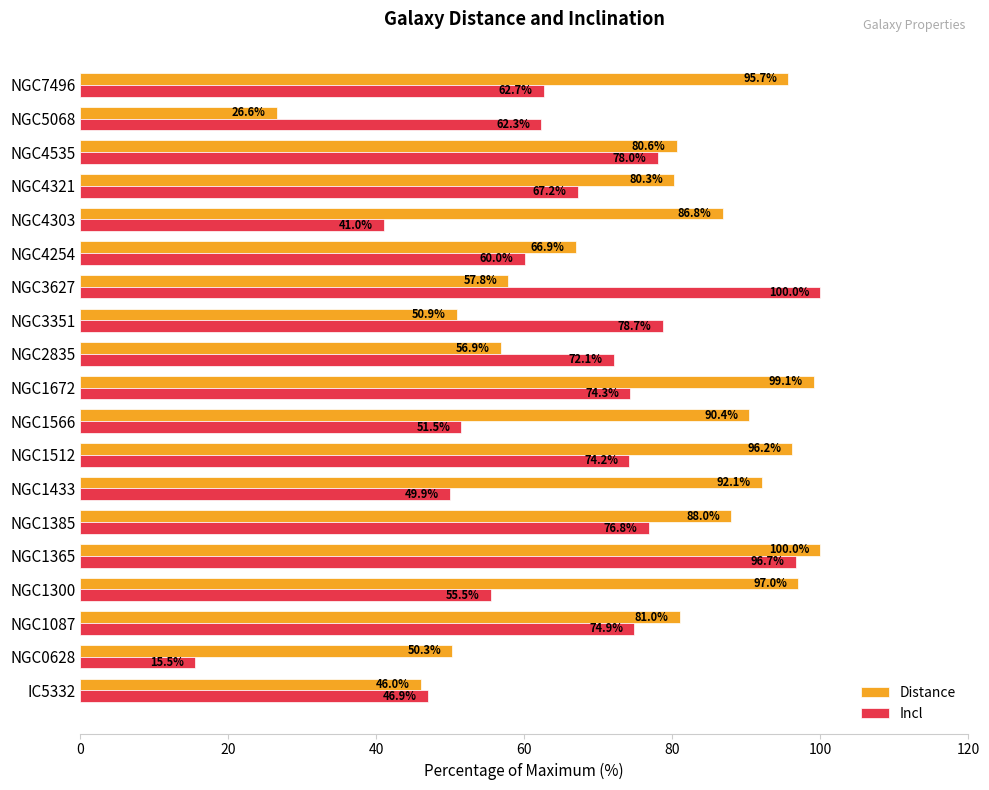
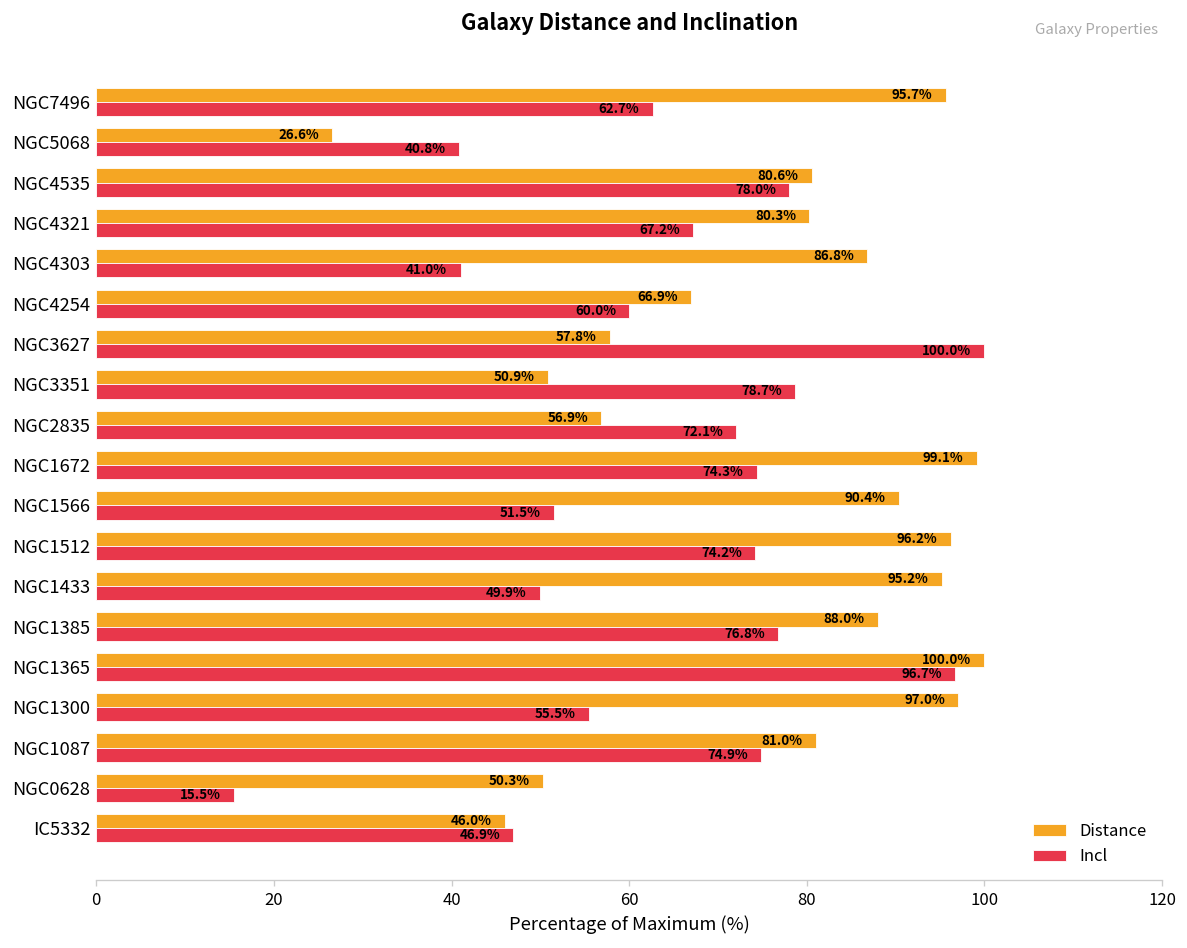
Incl, NGC5068: 62.3% -> 40.8%
Distance, NGC1433: 92.1% -> 95.2%
